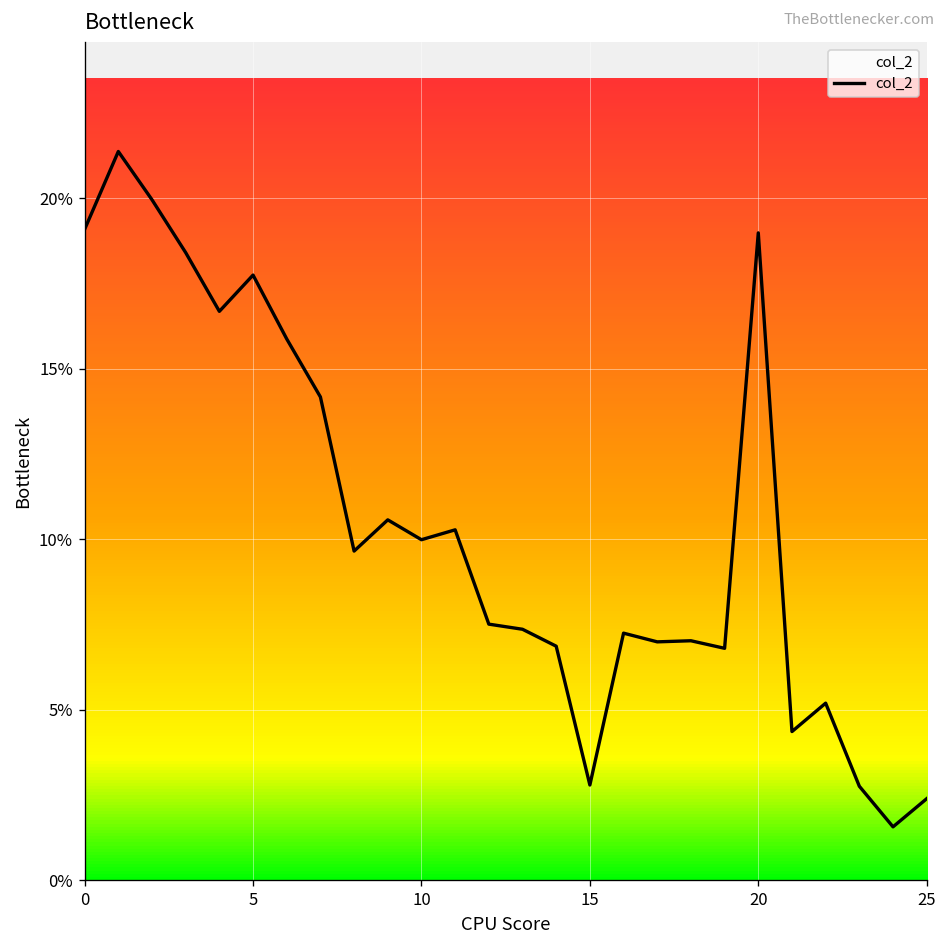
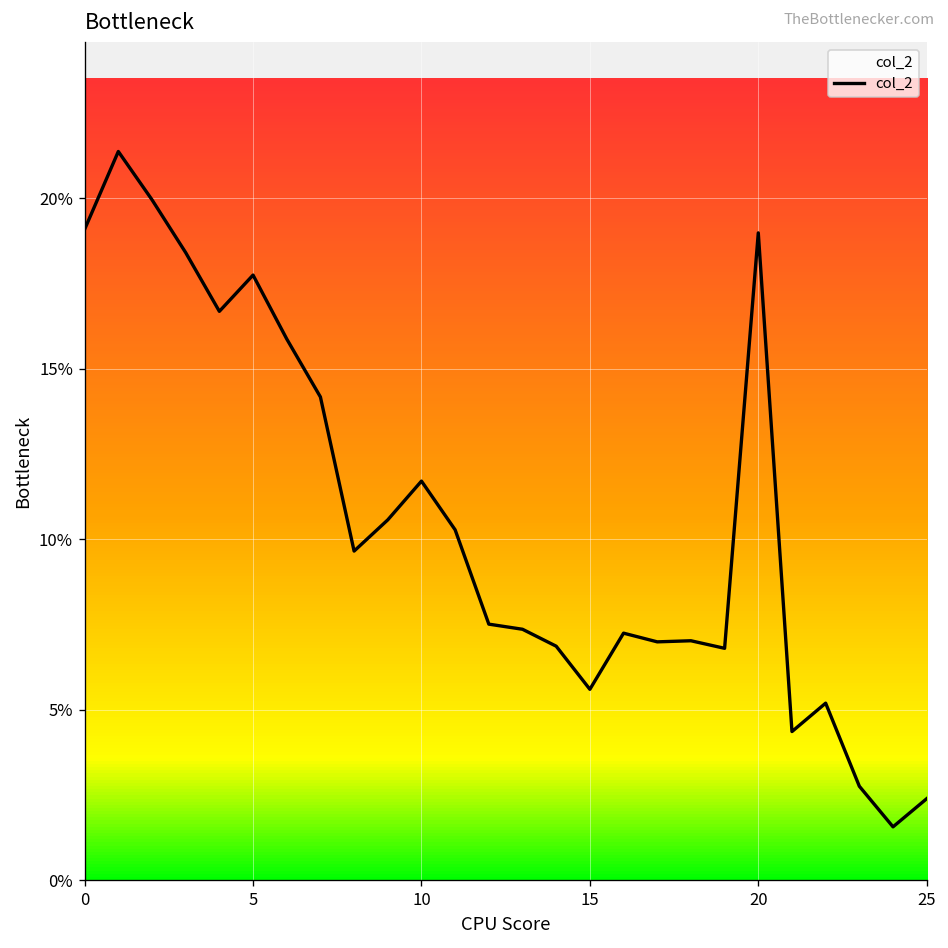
10: 10.0% -> 11.7%
15: 2.8% -> 5.6%
